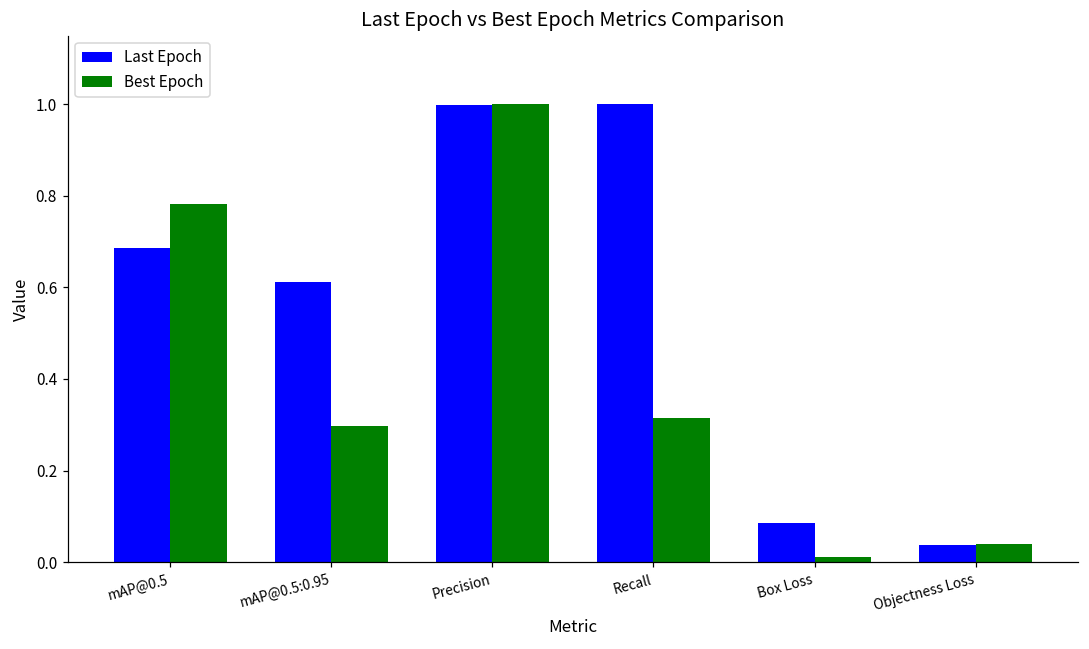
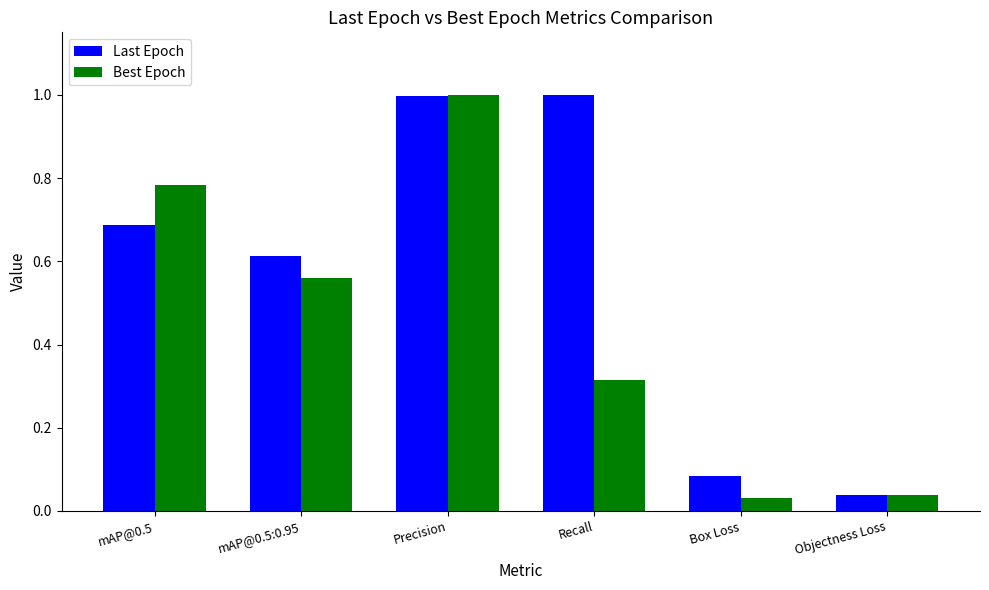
Best Epoch, mAP@0.5:0.95: 0.30 -> 0.56
Best Epoch, Box Loss: 0.01 -> 0.03
